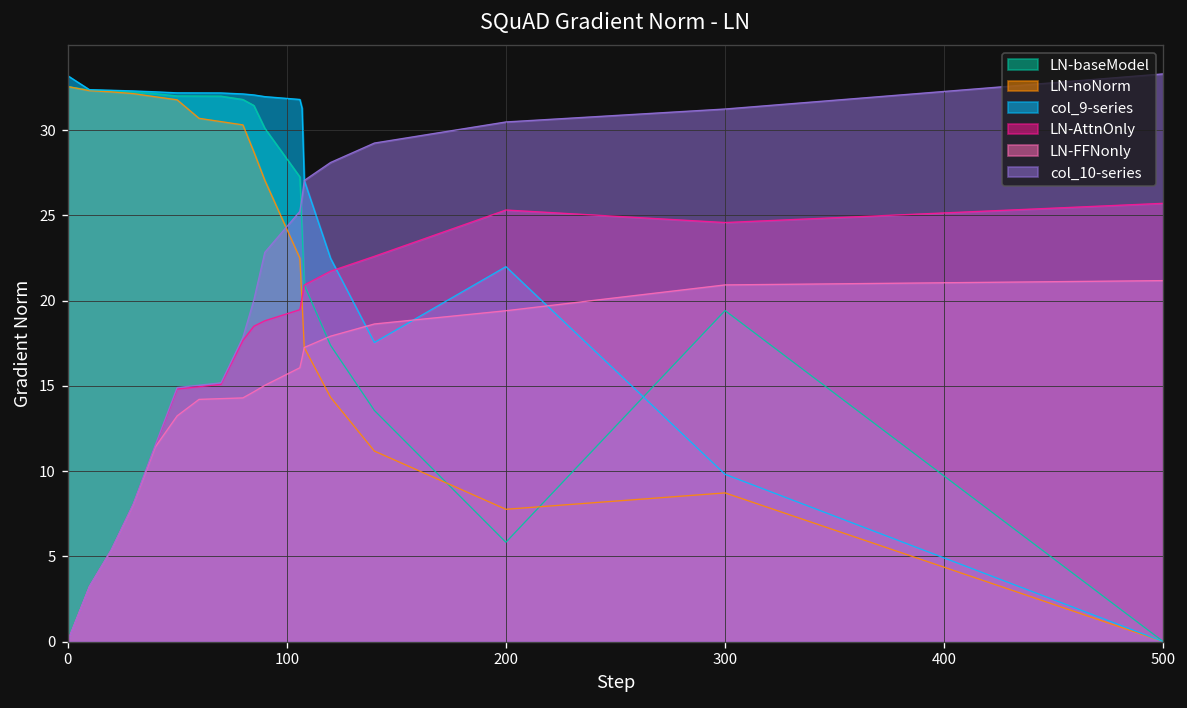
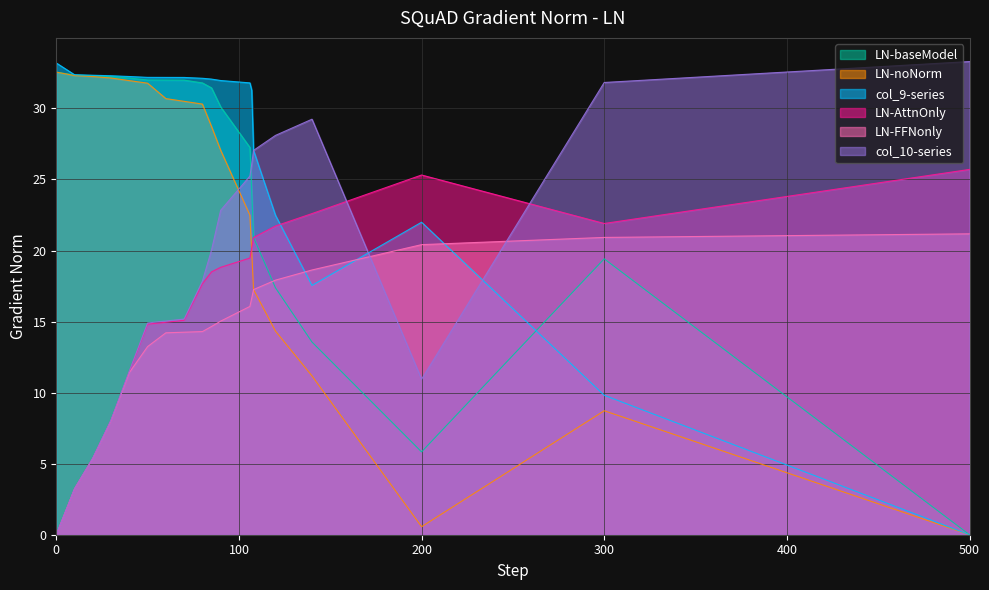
LN-noNorm, 200: 7.8 -> 0.6
LN-FFNonly, 200: 19.4 -> 20.4
col_10-series, 200: 30.5 -> 10.9
LN-AttnOnly, 300: 24.6 -> 21.9
col_10-series, 300: 31.2 -> 31.8
